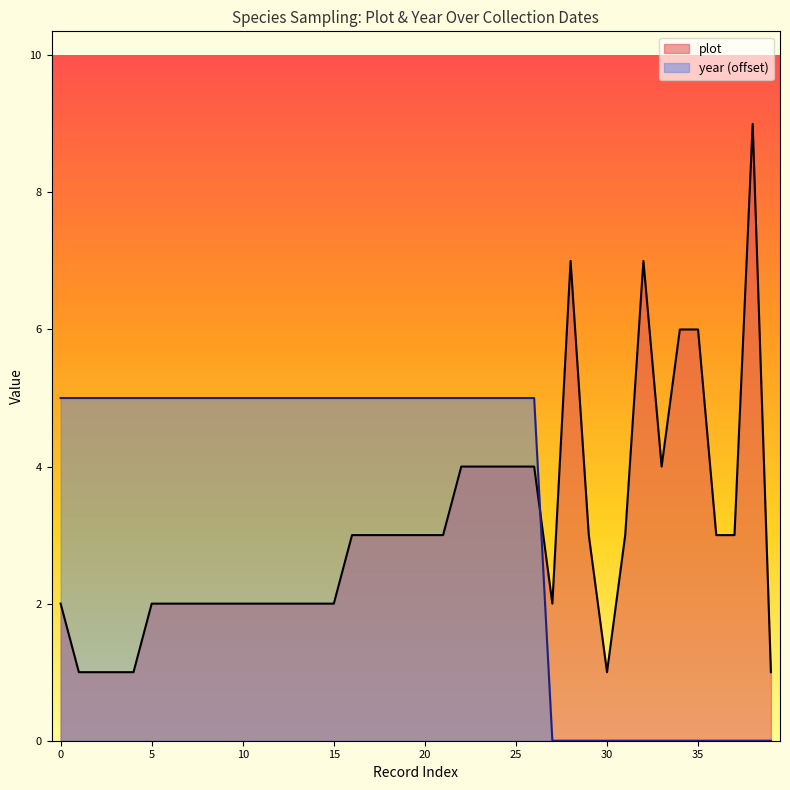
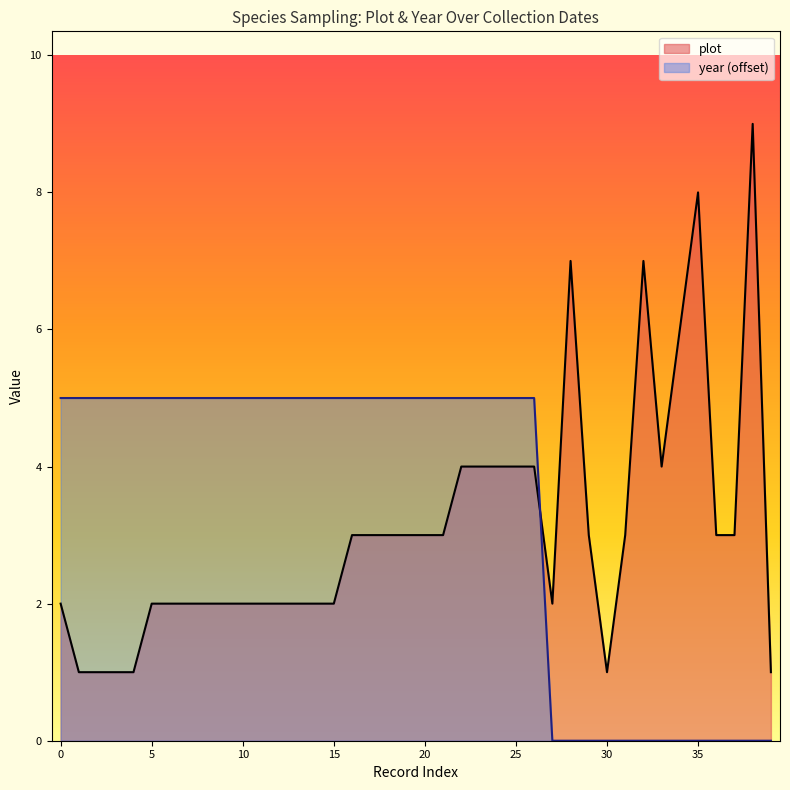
plot, 35: 6 -> 8
